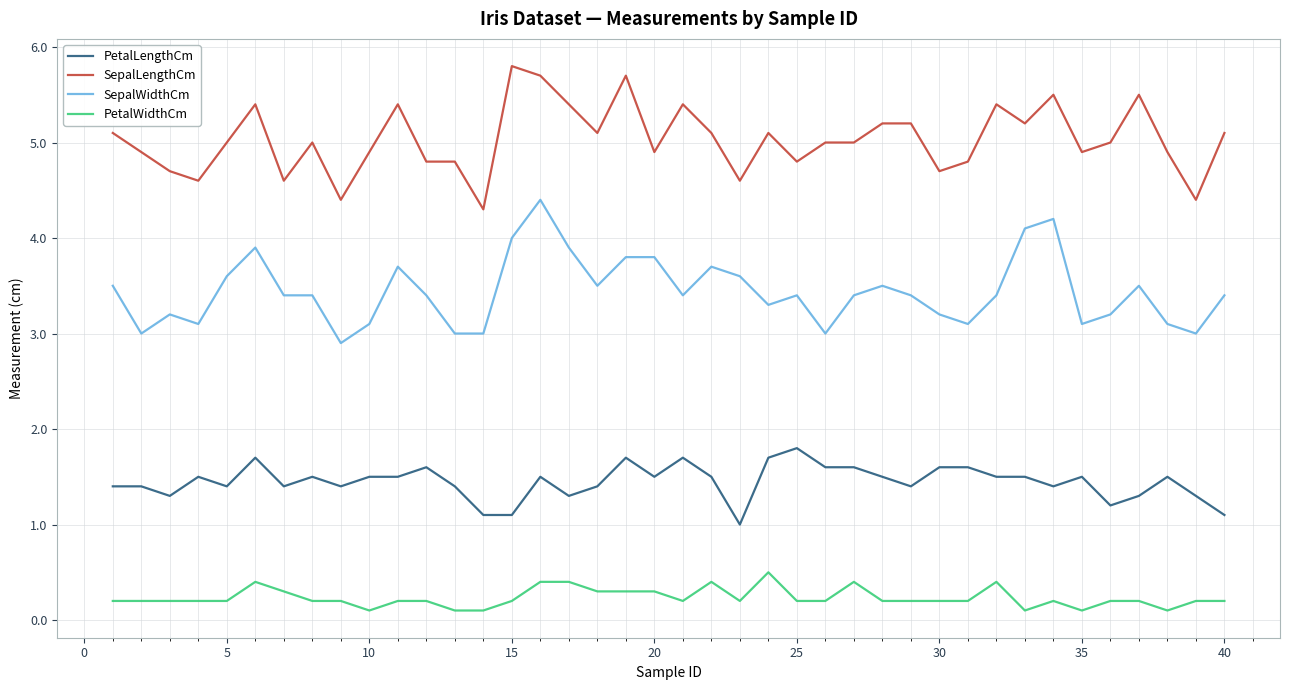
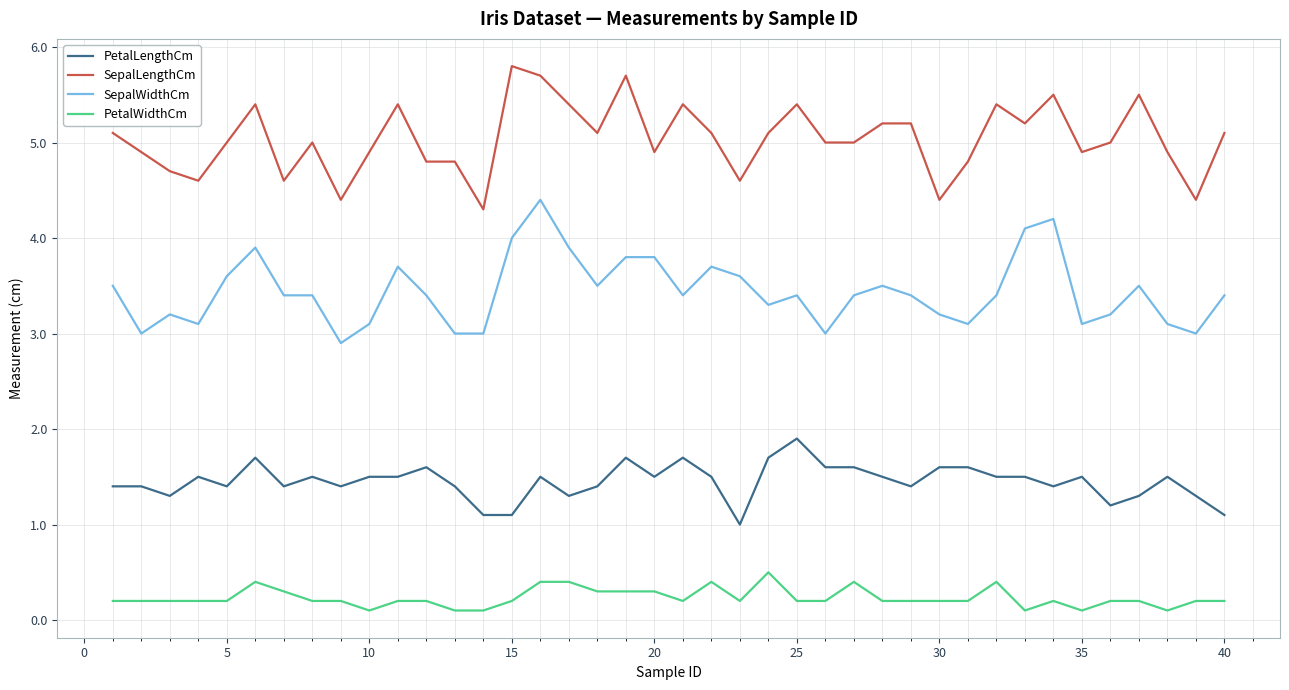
PetalLengthCm, 25: 1.8 -> 1.9
SepalLengthCm, 25: 4.8 -> 5.4
SepalLengthCm, 30: 4.7 -> 4.4
